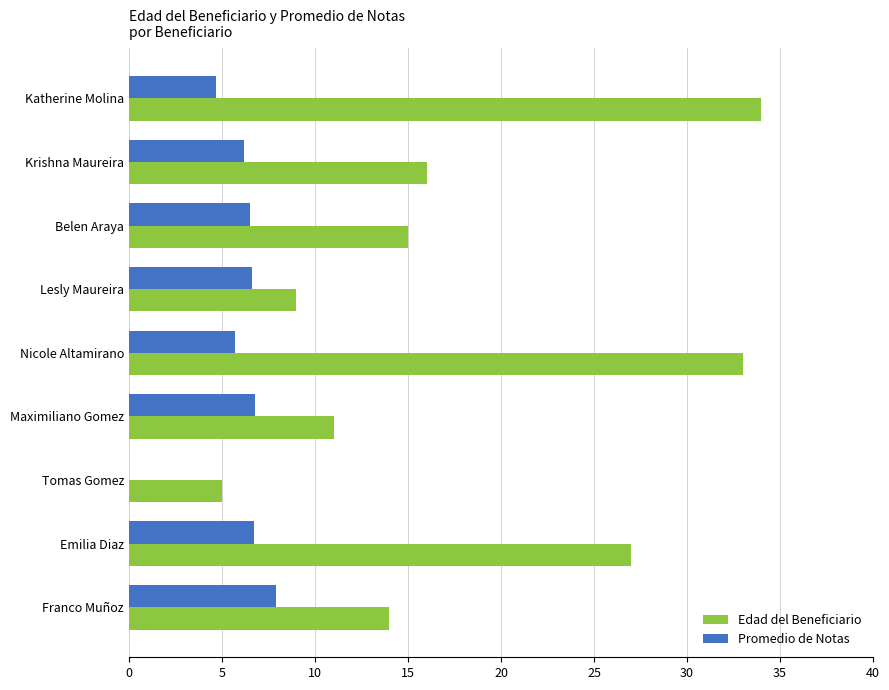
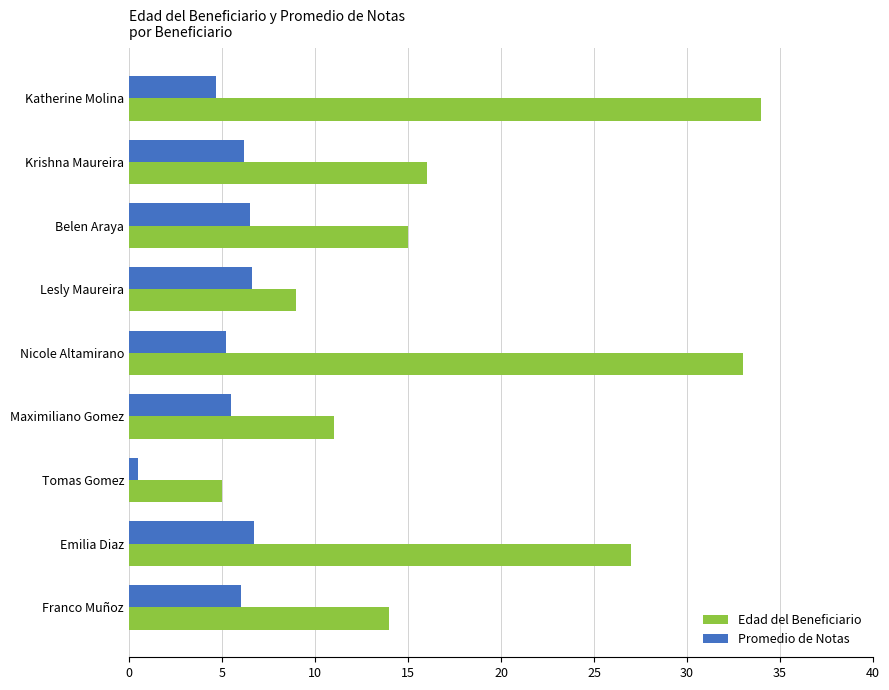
Promedio de Notas, Nicole Altamirano: 5.7 -> 5.2
Promedio de Notas, Maximiliano Gomez: 6.8 -> 5.5
Promedio de Notas, Tomas Gomez: 0.0 -> 0.5
Promedio de Notas, Franco Muñoz: 7.9 -> 6.0
